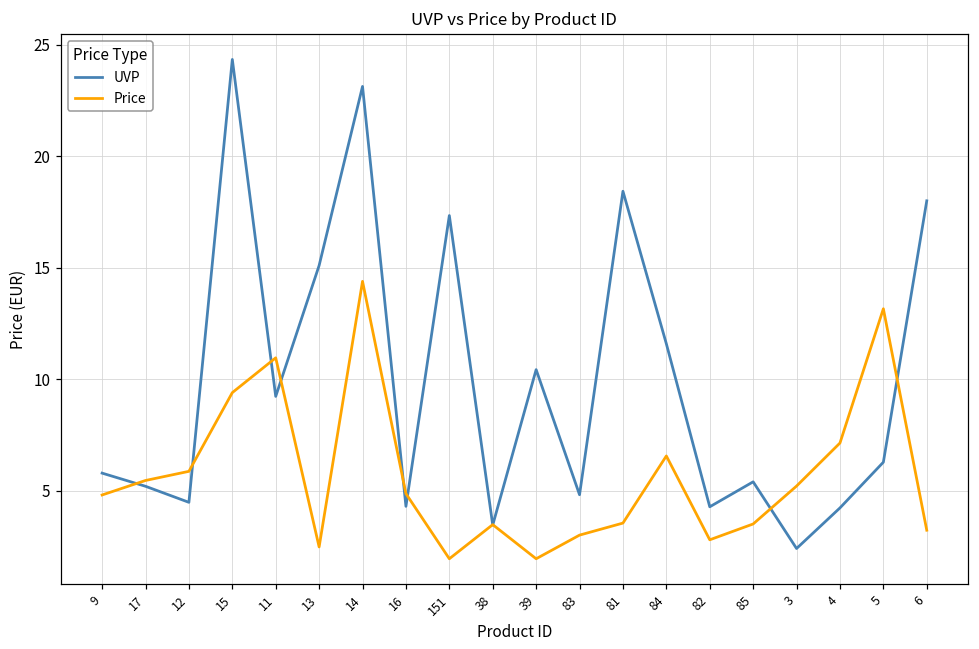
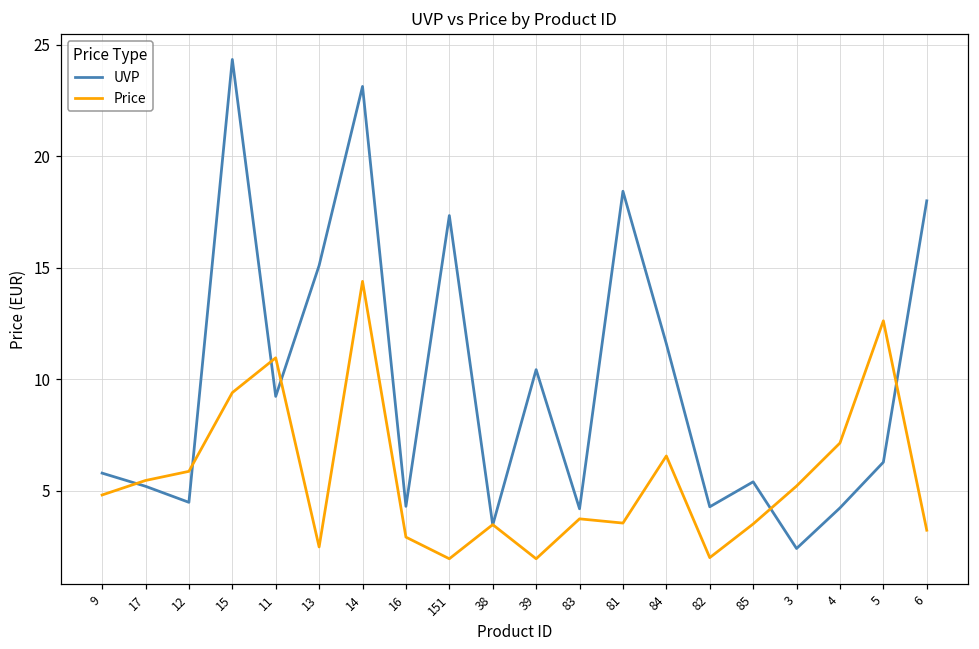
Price, 16: 4.9 -> 2.9
UVP, 83: 4.8 -> 4.2
Price, 83: 3.0 -> 3.7
Price, 82: 2.8 -> 2.0
Price, 5: 13.2 -> 12.6
